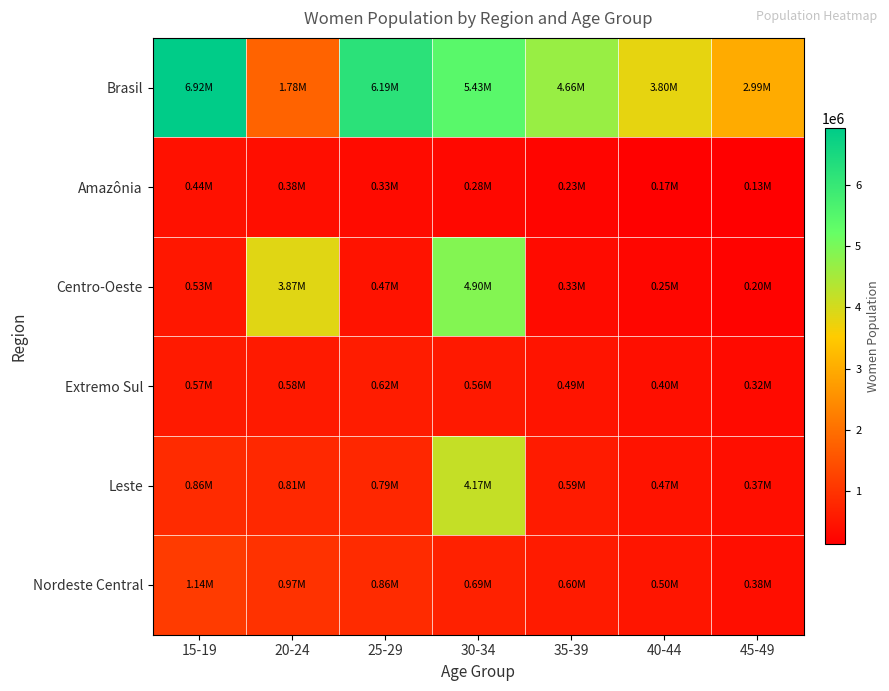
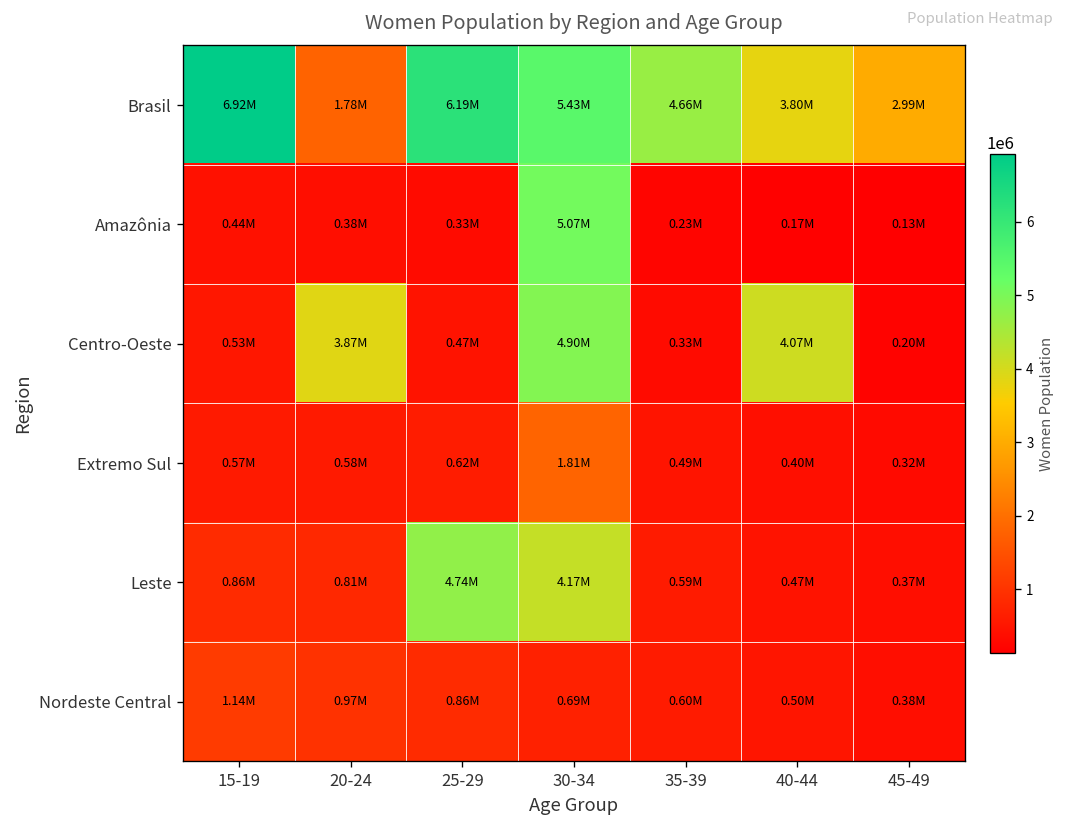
Amazônia, 30-34: 0.28M -> 5.07M
Centro-Oeste, 40-44: 0.25M -> 4.07M
Extremo Sul, 30-34: 0.56M -> 1.81M
Leste, 25-29: 0.79M -> 4.74M
